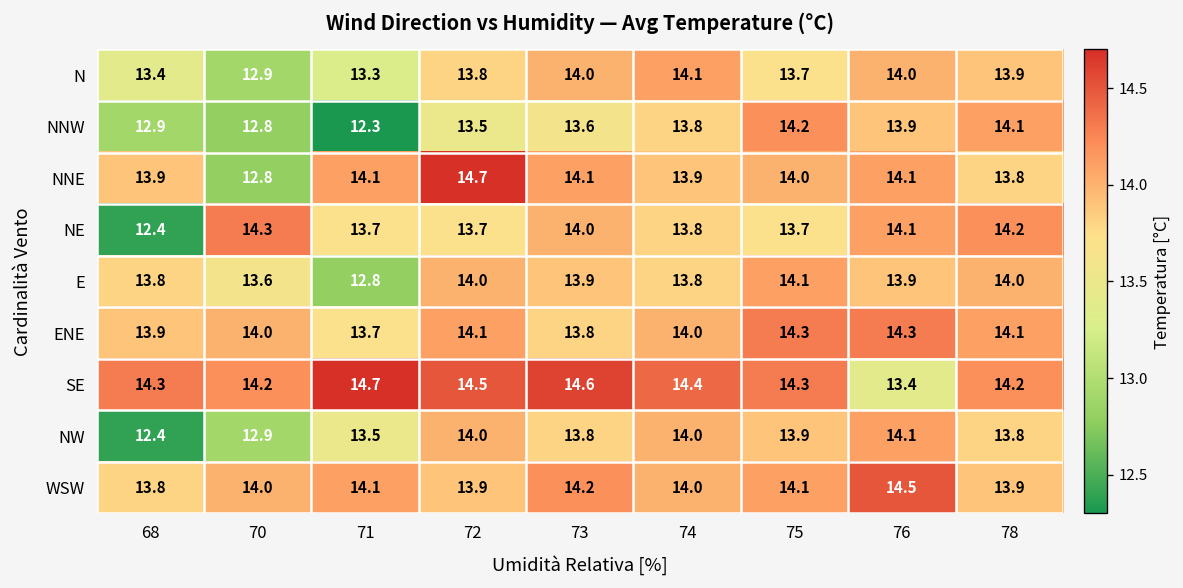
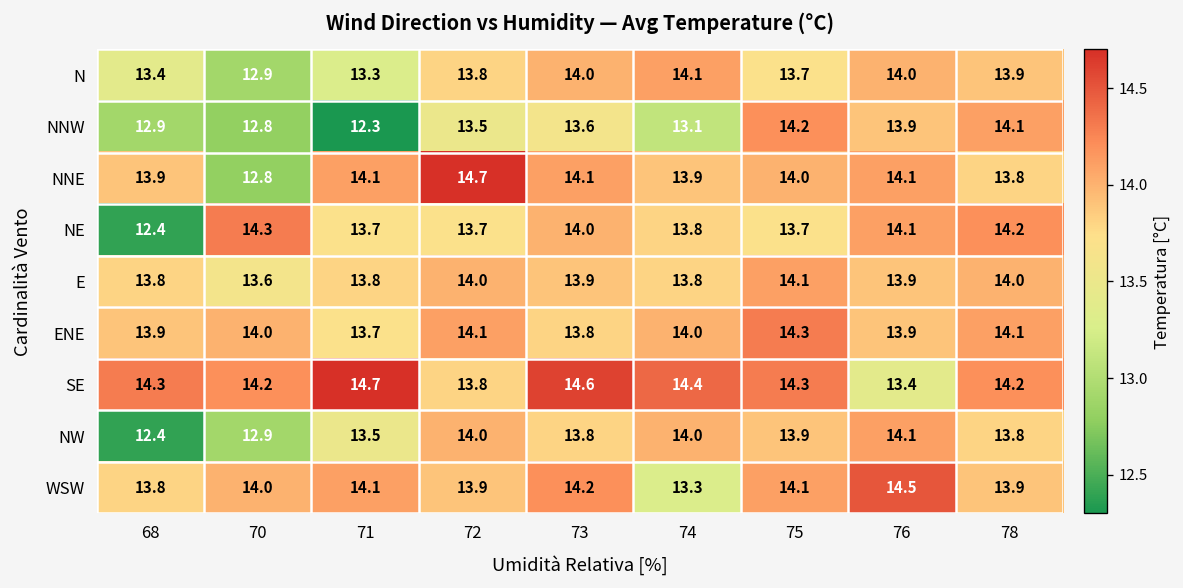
NNW, 74: 13.8 -> 13.1
E, 71: 12.8 -> 13.8
ENE, 76: 14.3 -> 13.9
SE, 72: 14.5 -> 13.8
WSW, 74: 14.0 -> 13.3
